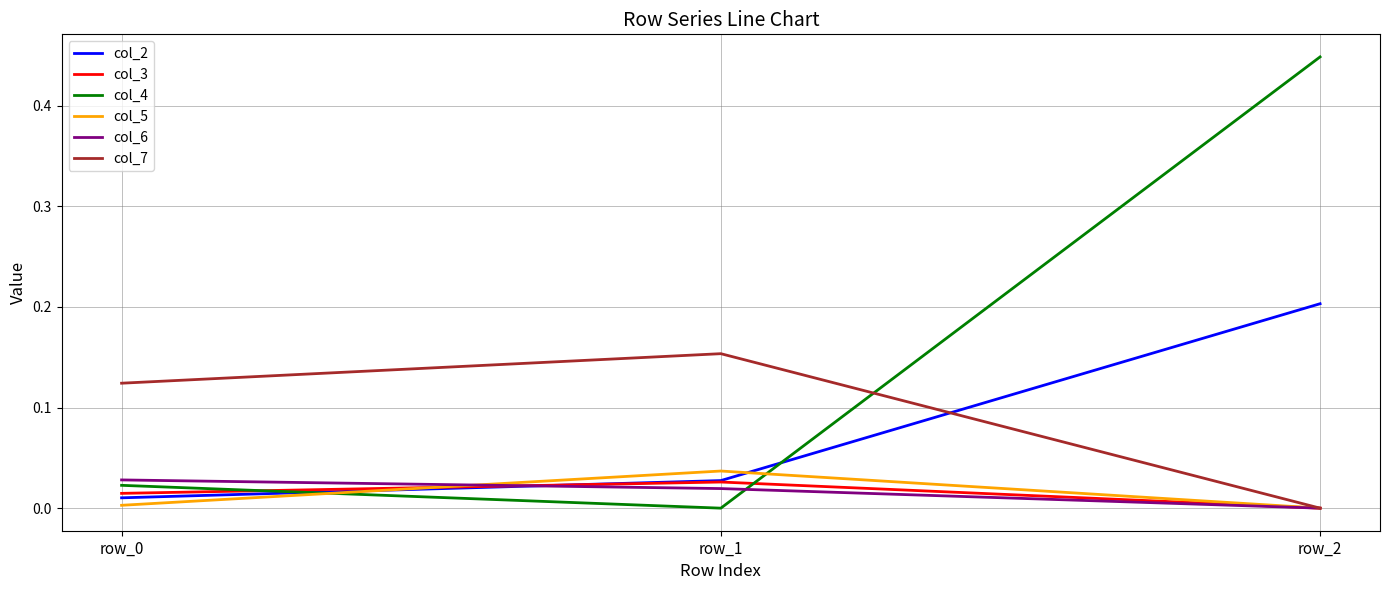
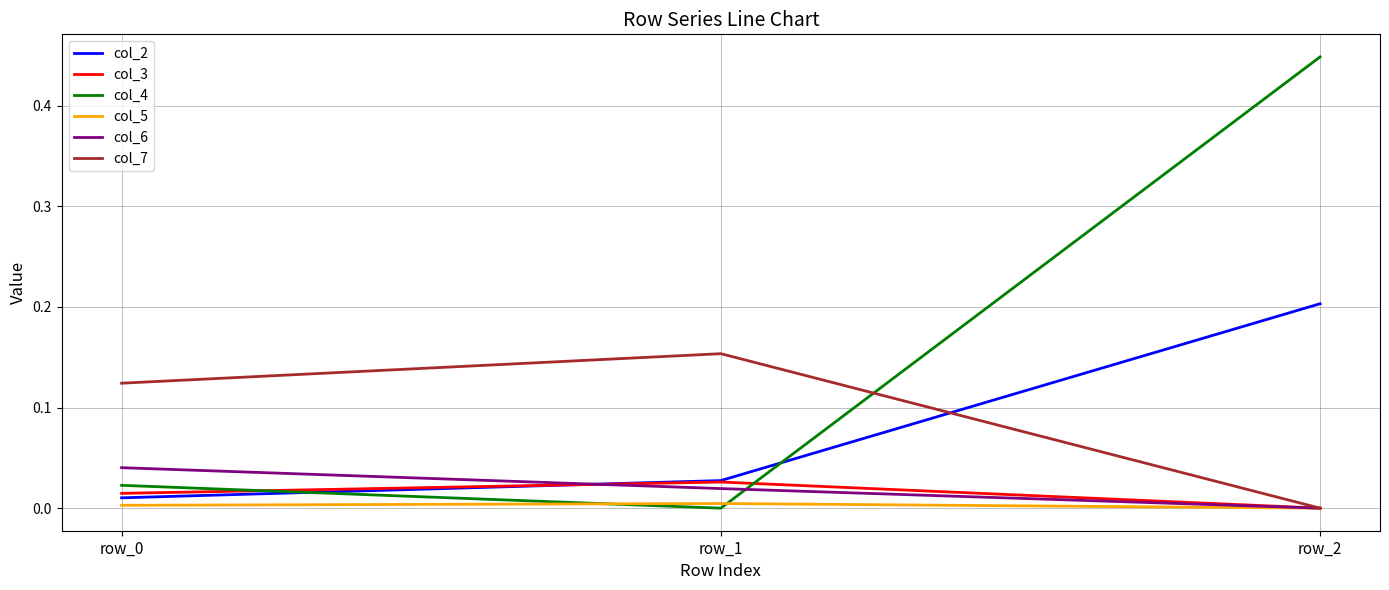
col_6, row_0: 0.028 -> 0.040
col_5, row_1: 0.037 -> 0.005
